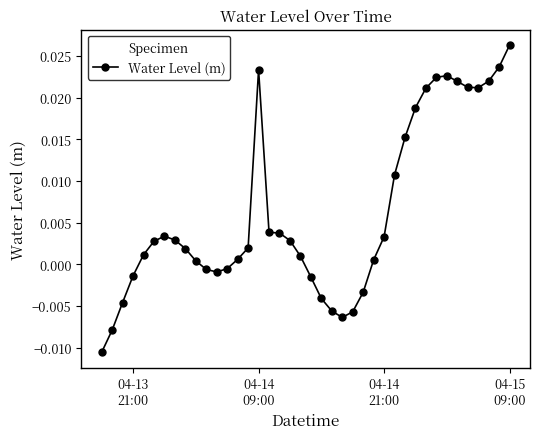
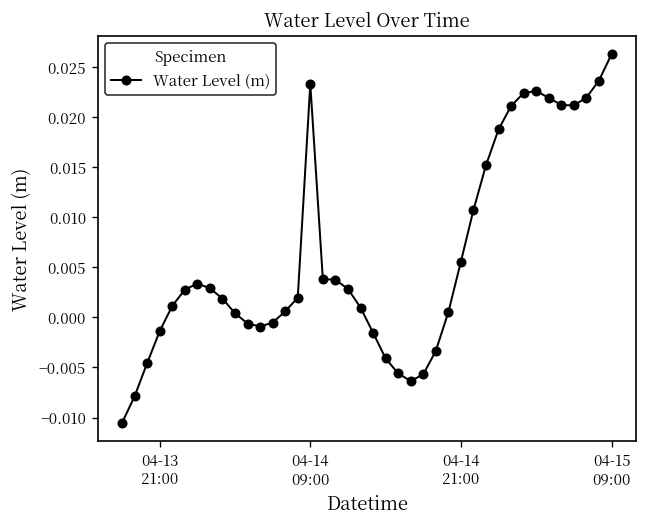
04-14 21:00: 0.003 -> 0.006
